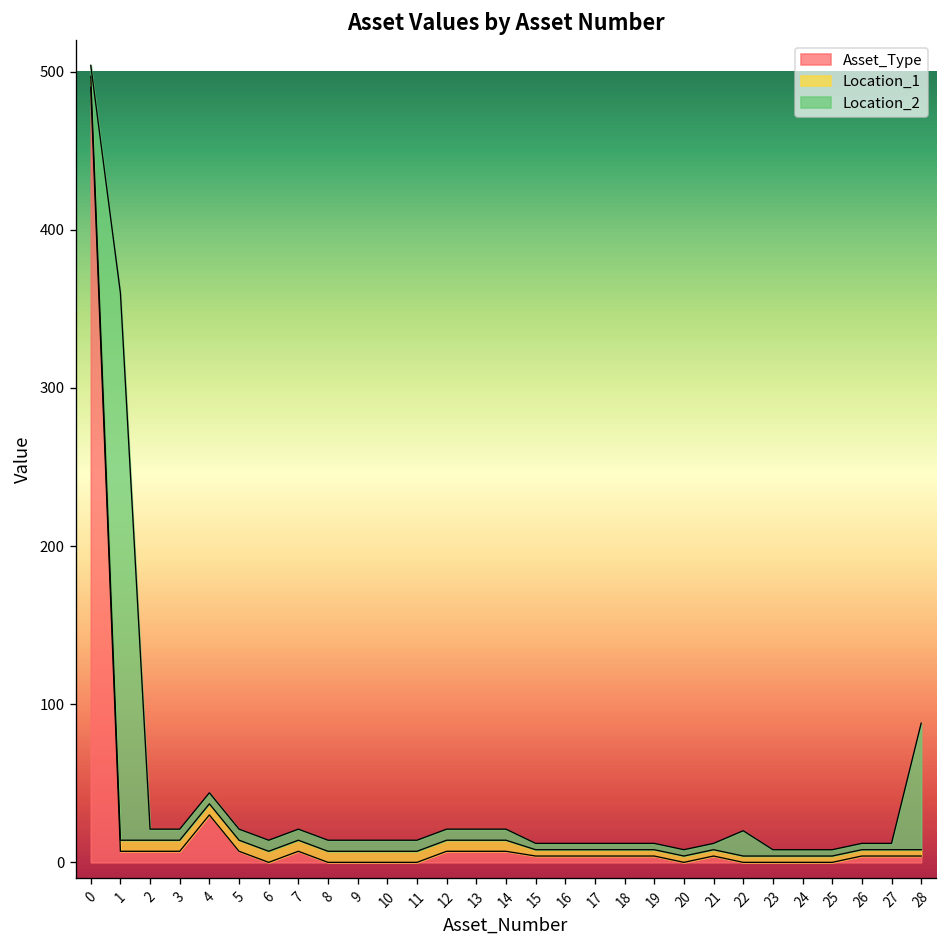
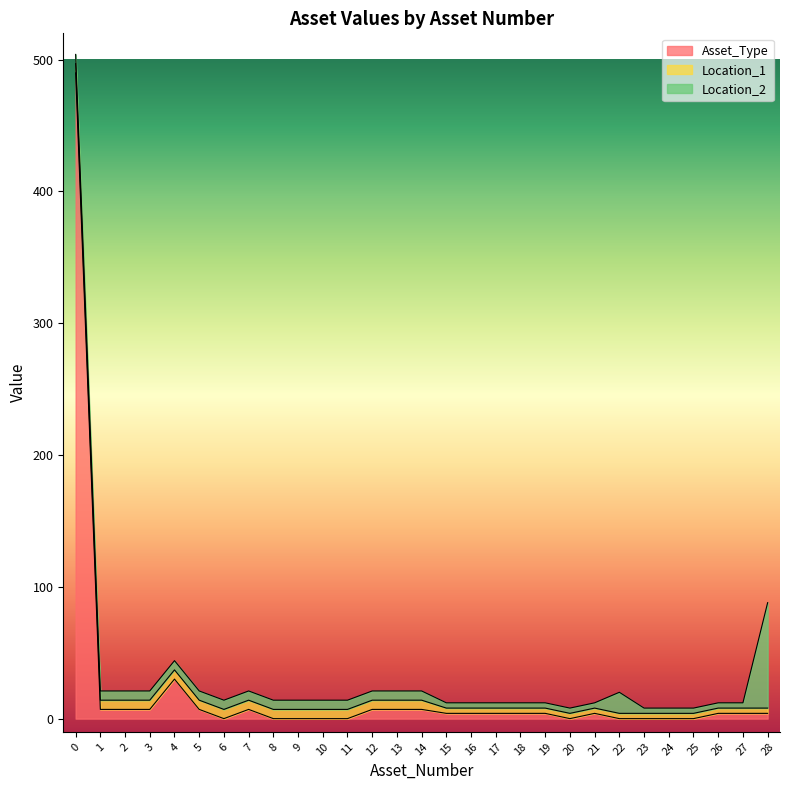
Location_2, 1: 346 -> 7
